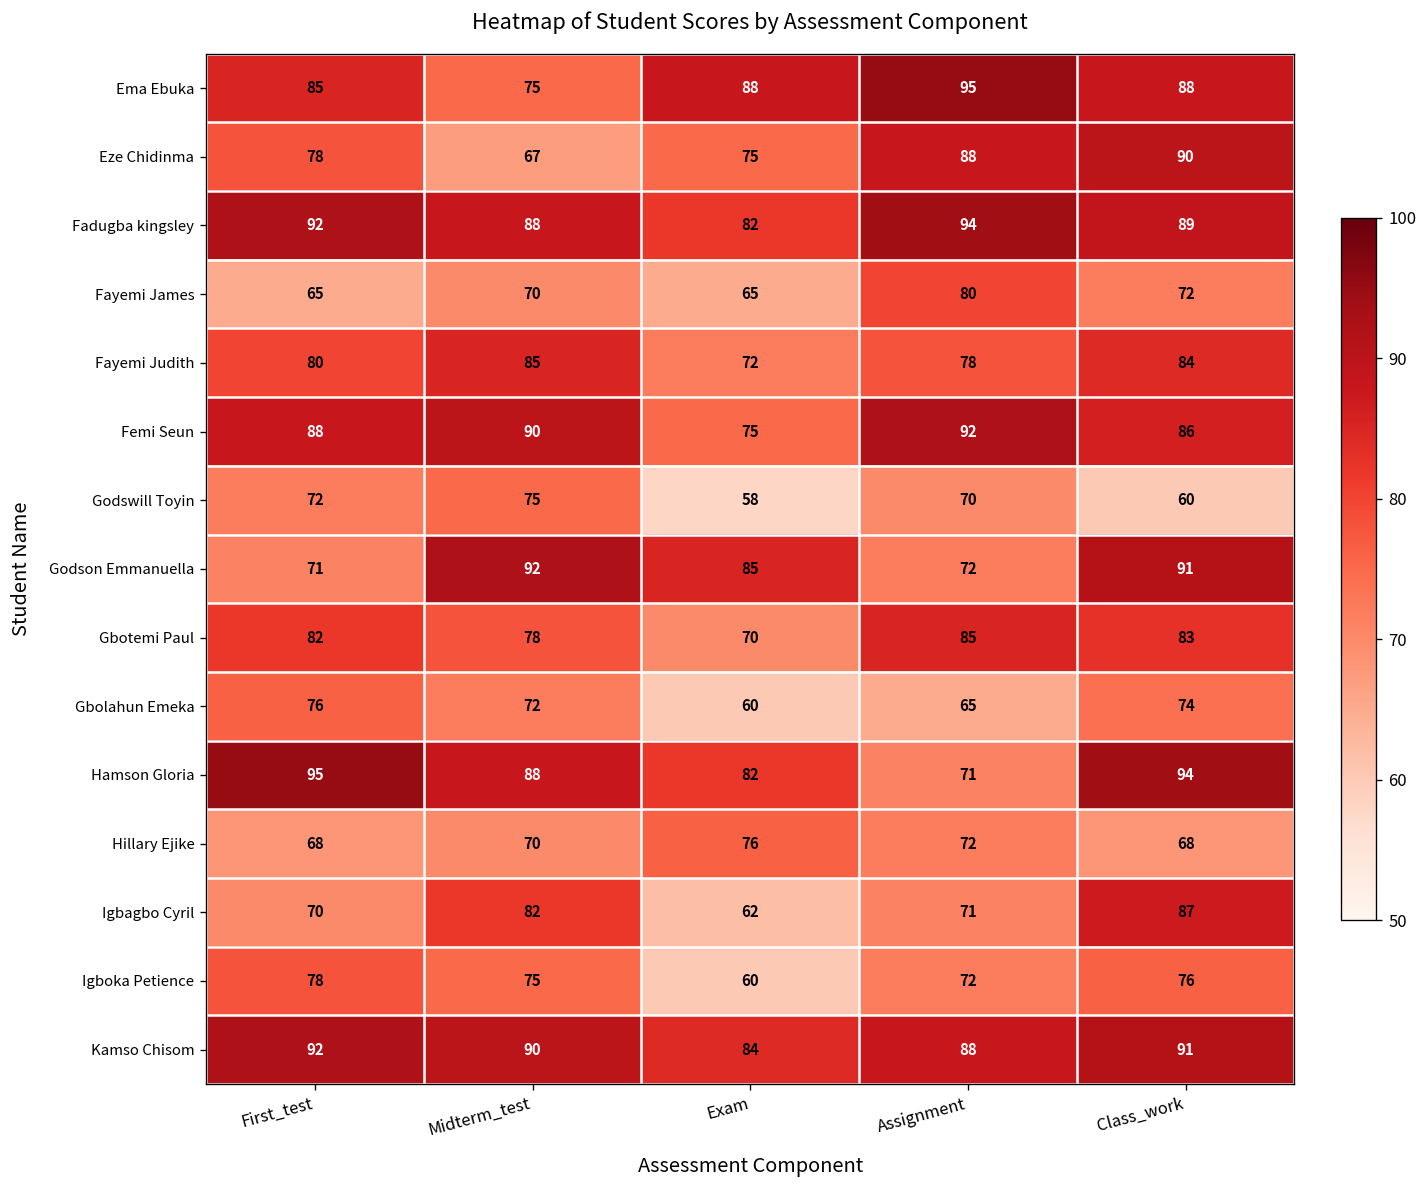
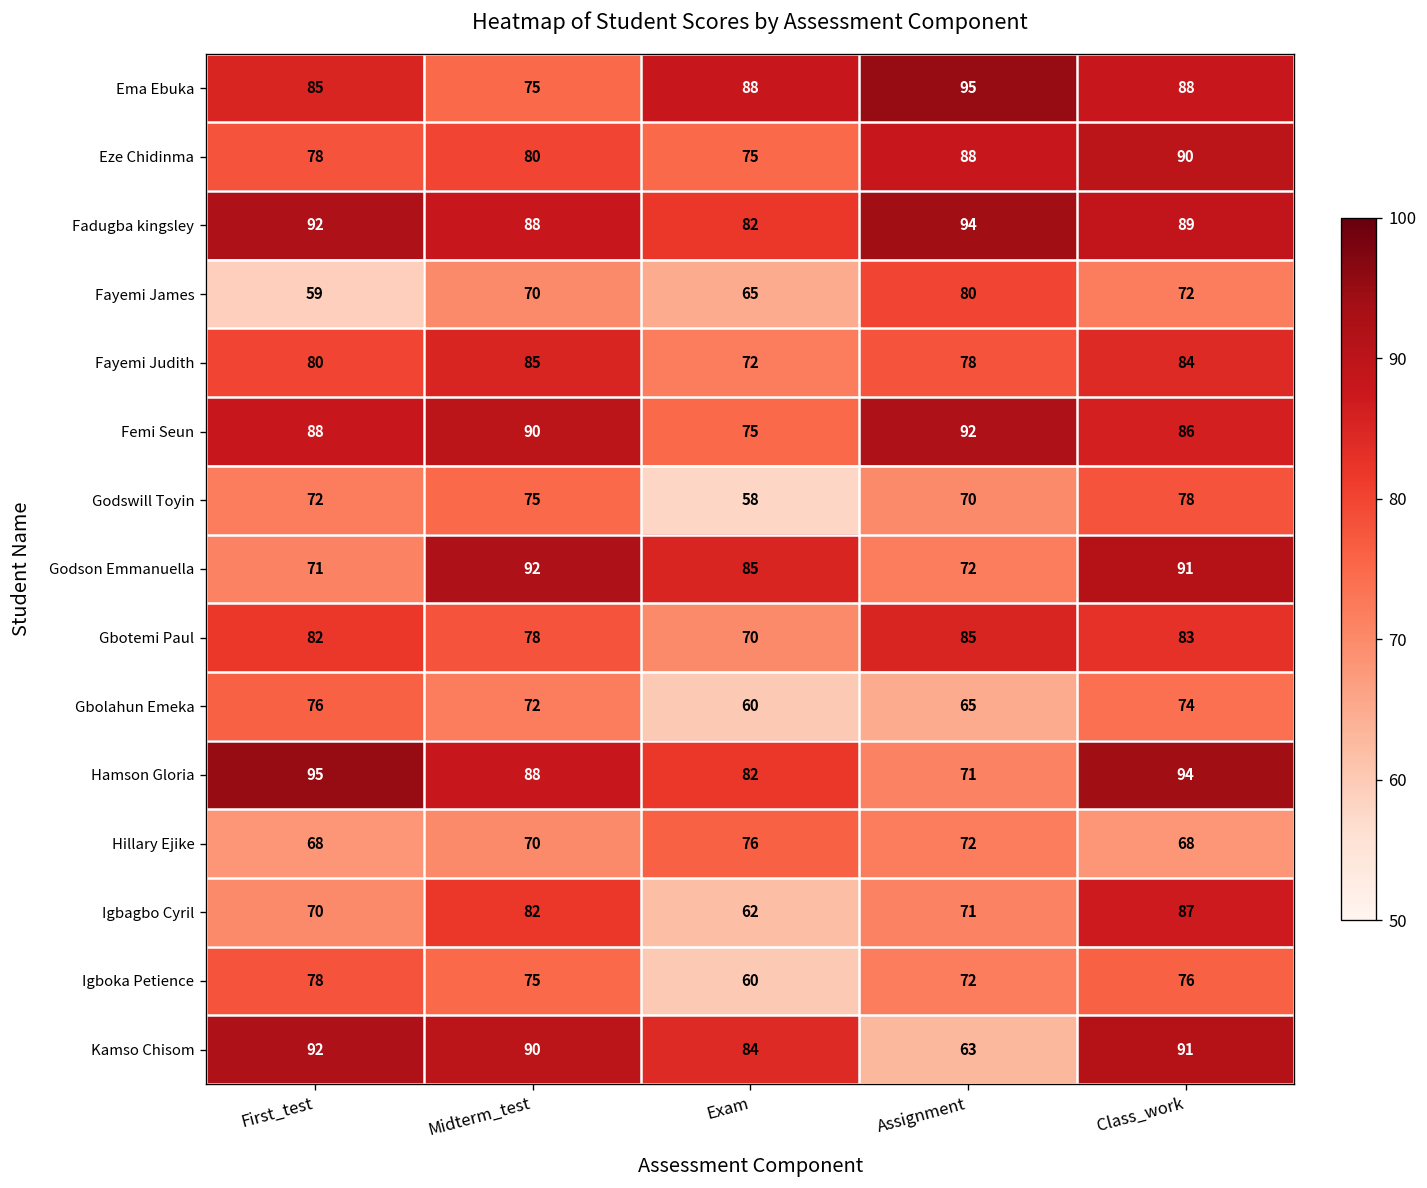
Eze Chidinma, Midterm_test: 67 -> 80
Fayemi James, First_test: 65 -> 59
Godswill Toyin, Class_work: 60 -> 78
Kamso Chisom, Assignment: 88 -> 63
